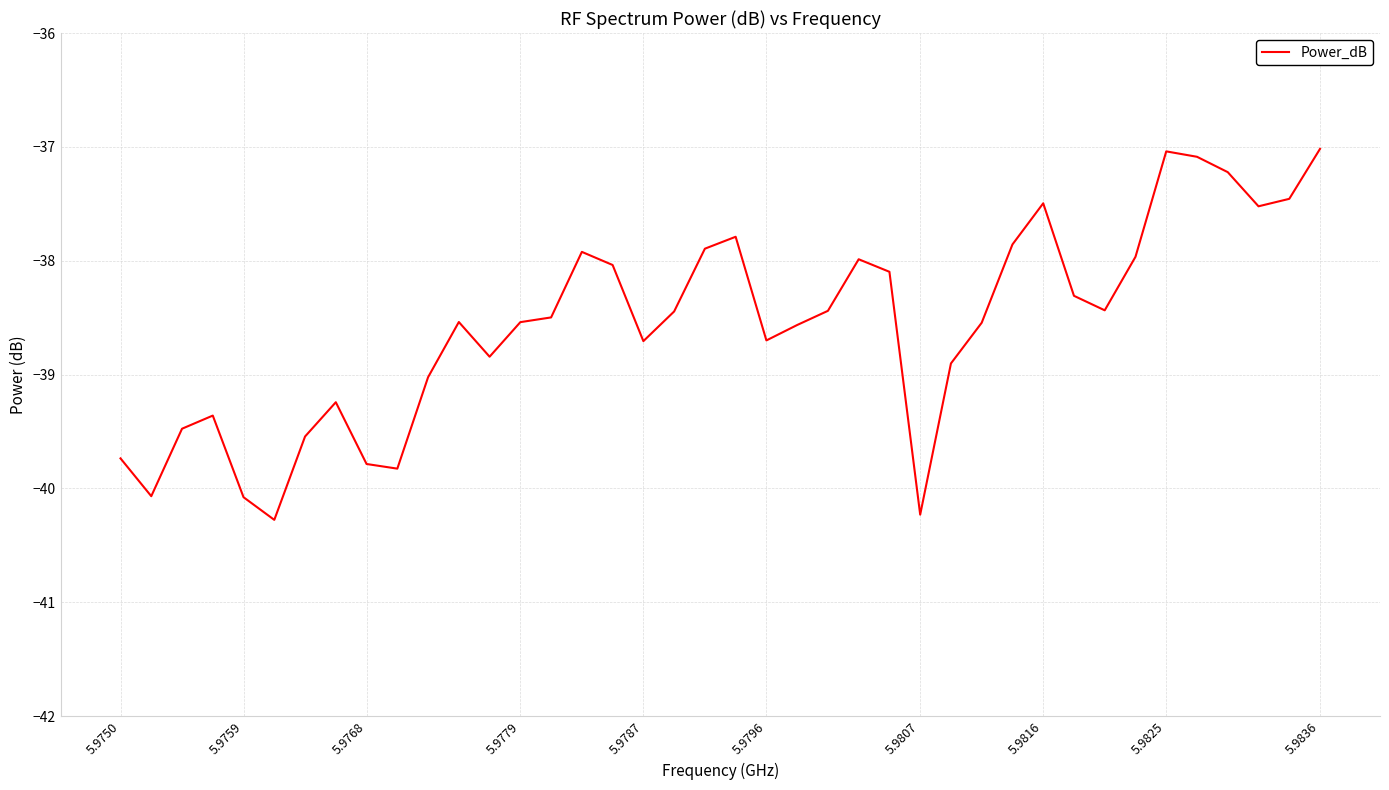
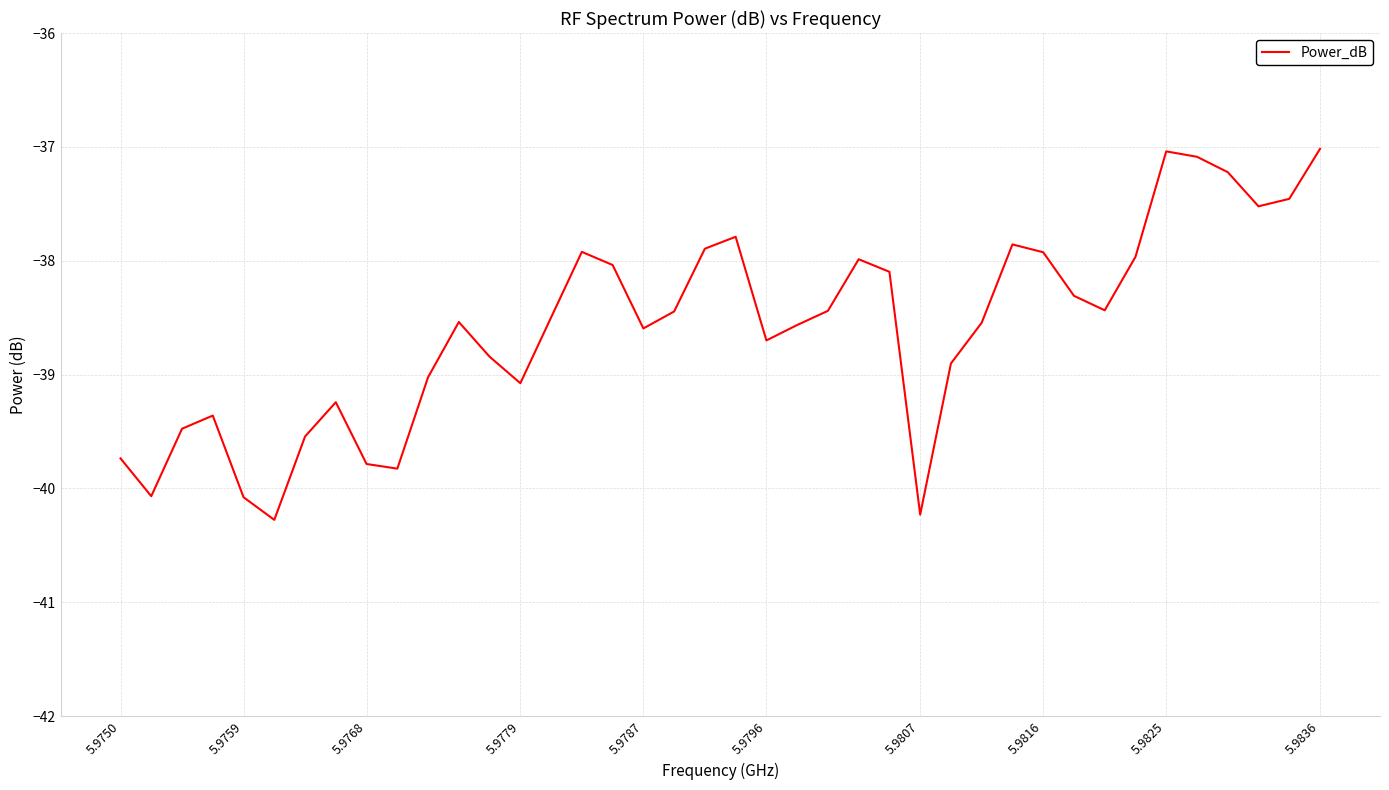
5.9779: -38.54 -> -39.08
5.9787: -38.71 -> -38.59
5.9816: -37.50 -> -37.93
